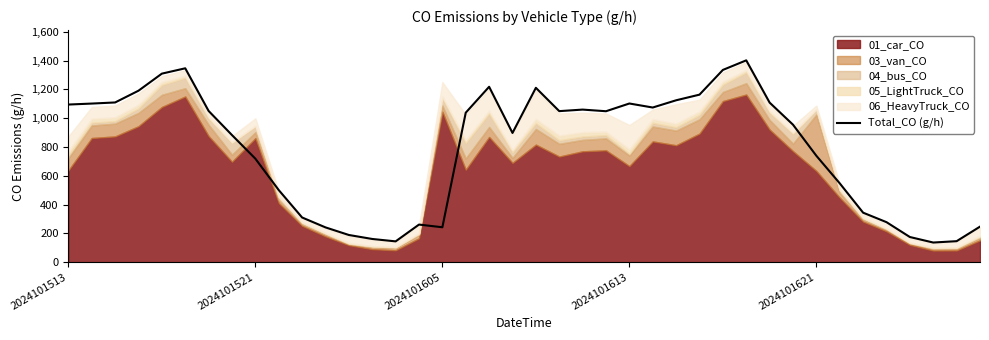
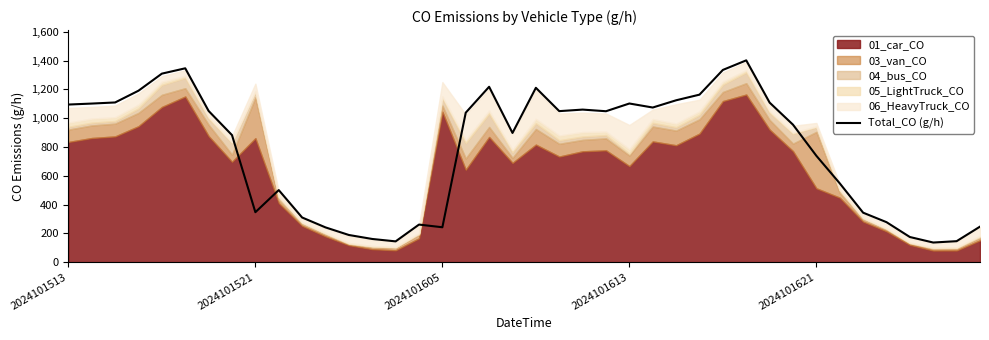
01_car_CO, 2024101513: 640 -> 830
Total_CO (g/h), 2024101521: 720 -> 350
03_van_CO, 2024101521: 40 -> 280
01_car_CO, 2024101621: 630 -> 510
